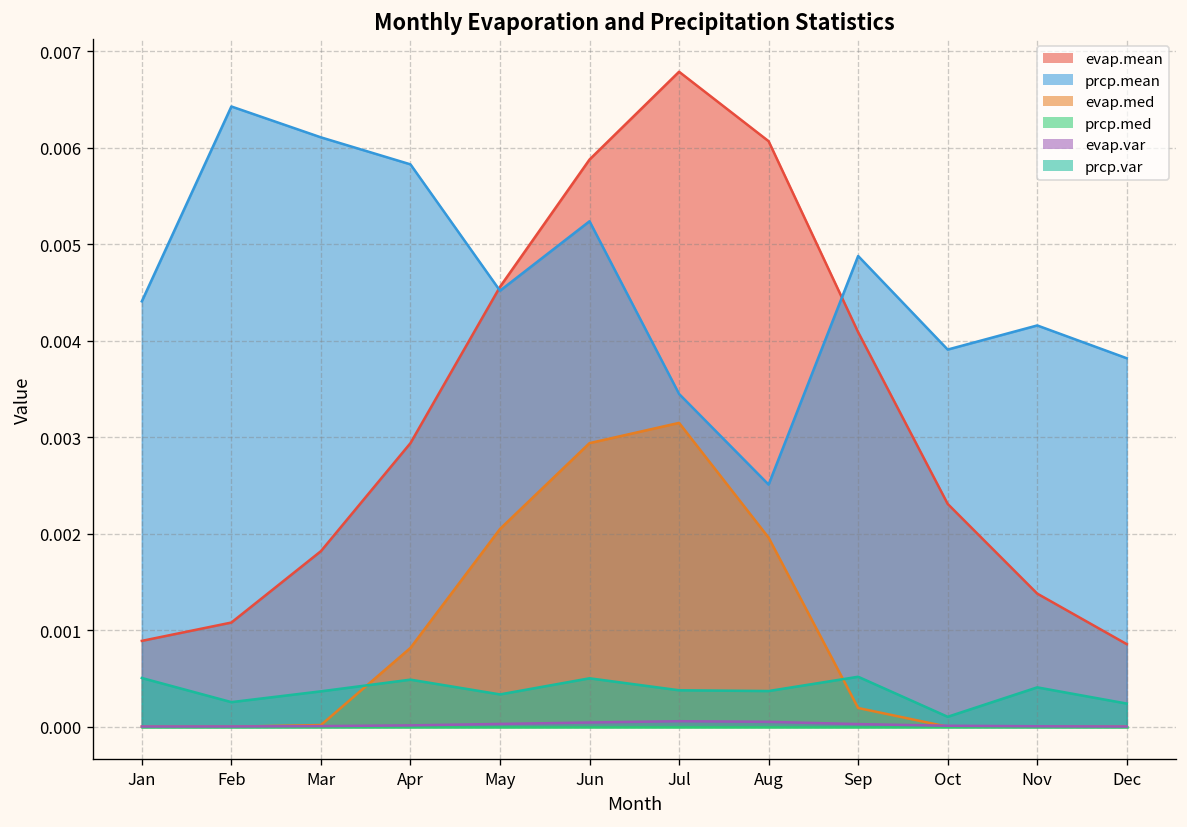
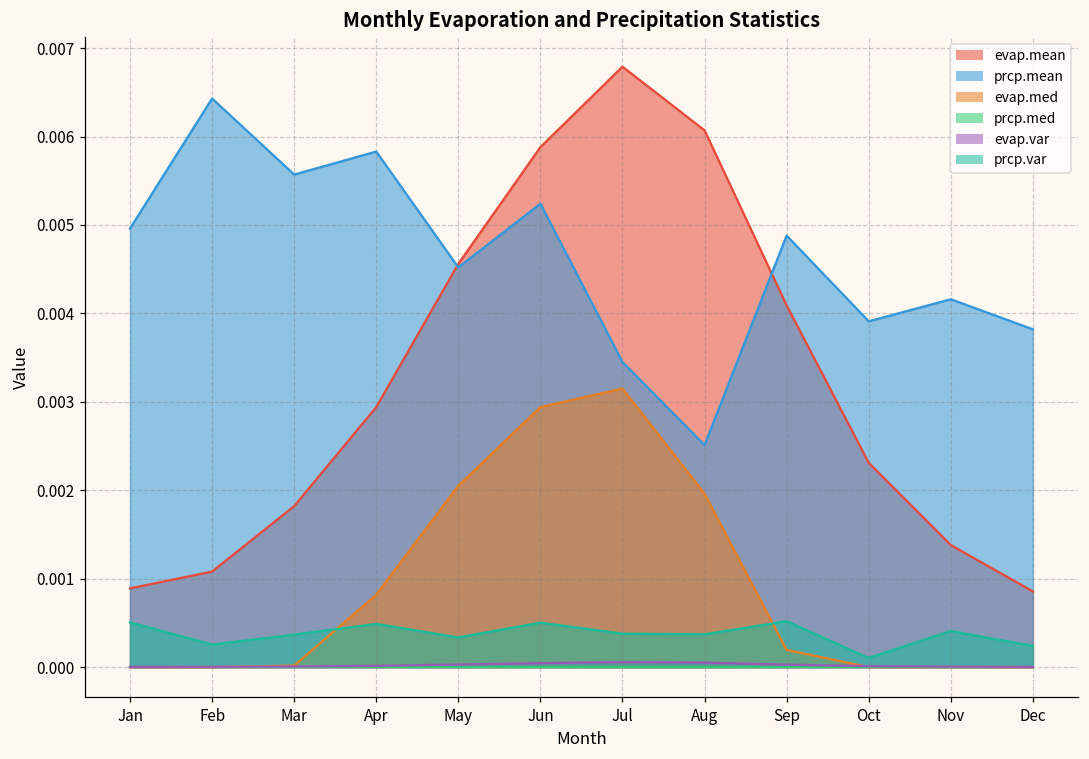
prcp.mean, Jan: 0.0044 -> 0.0050
prcp.mean, Mar: 0.0061 -> 0.0056
